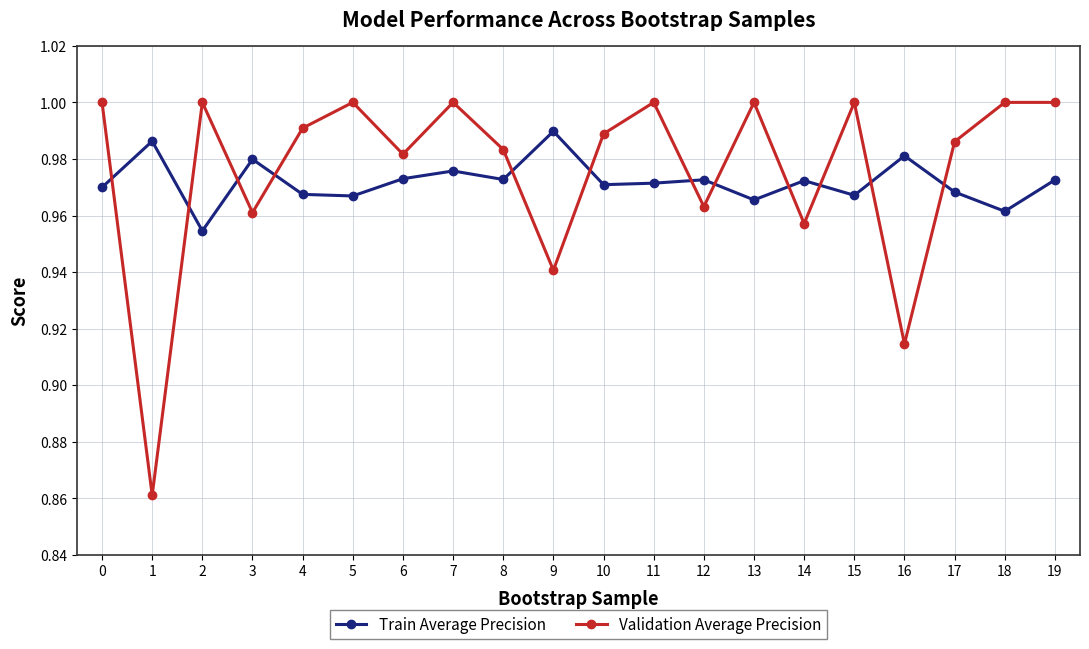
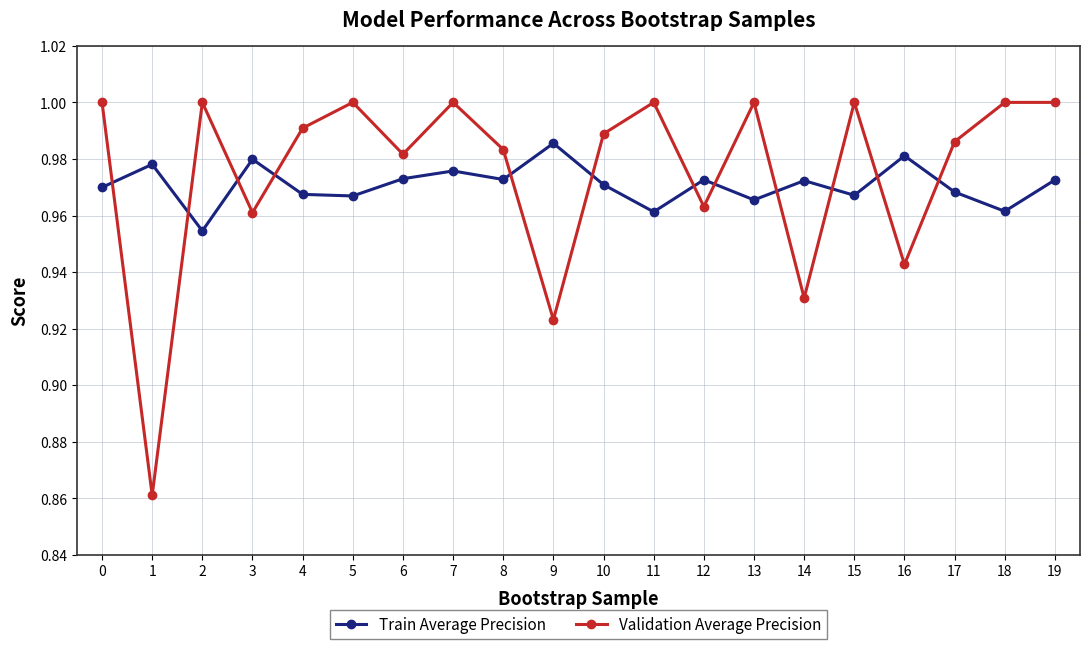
Train Average Precision, 1: 0.986 -> 0.978
Train Average Precision, 9: 0.990 -> 0.986
Validation Average Precision, 9: 0.941 -> 0.923
Train Average Precision, 11: 0.971 -> 0.961
Validation Average Precision, 14: 0.957 -> 0.931
Validation Average Precision, 16: 0.915 -> 0.943
